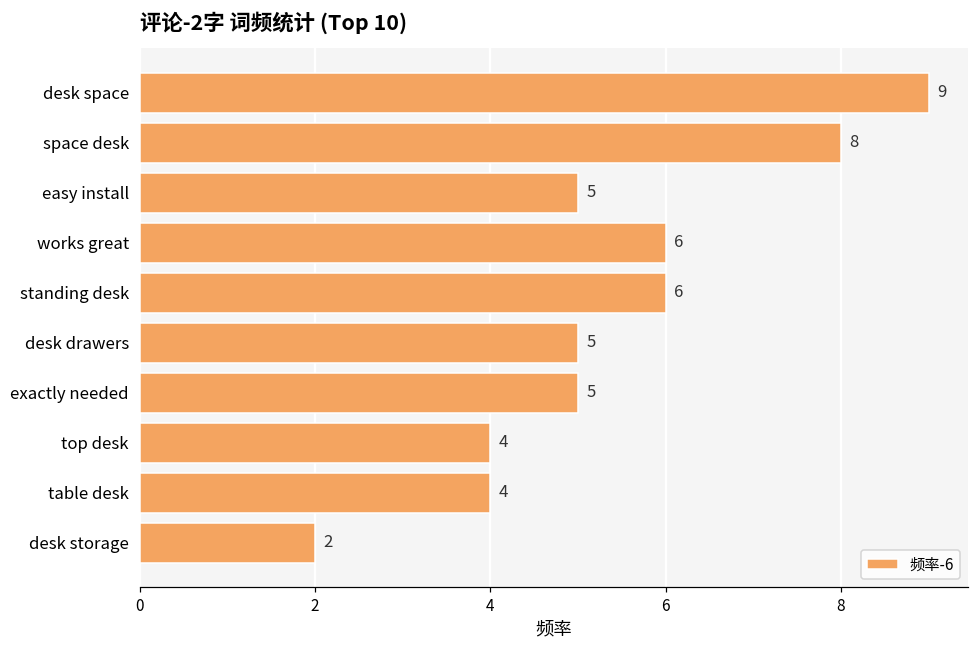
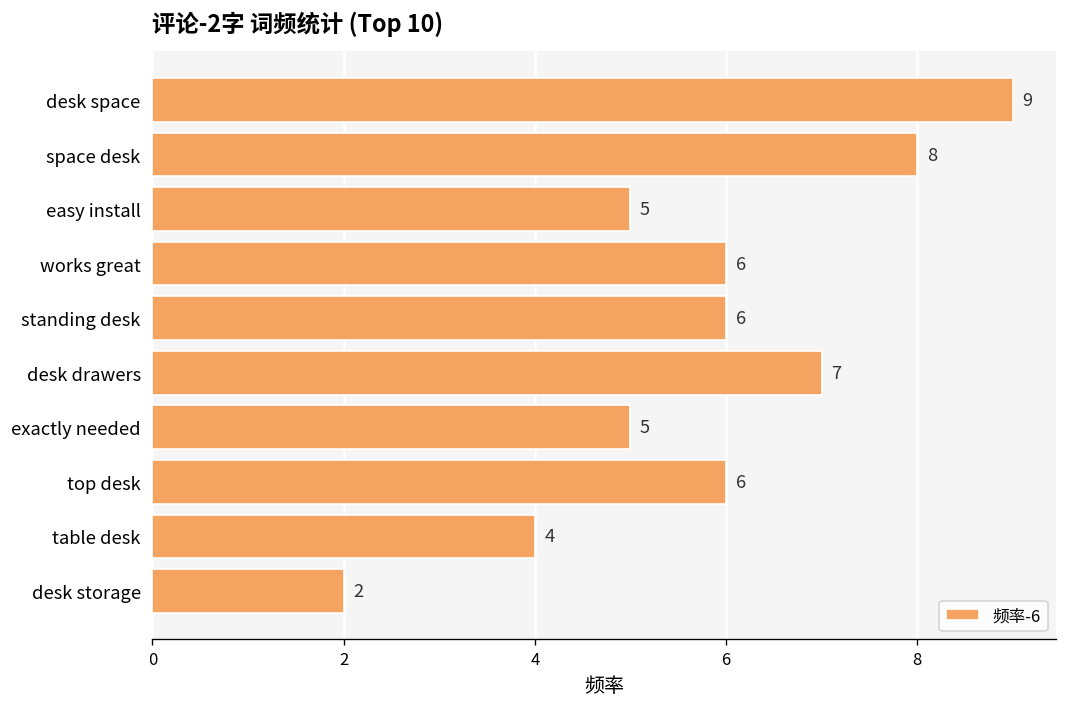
desk drawers: 5 -> 7
top desk: 4 -> 6
